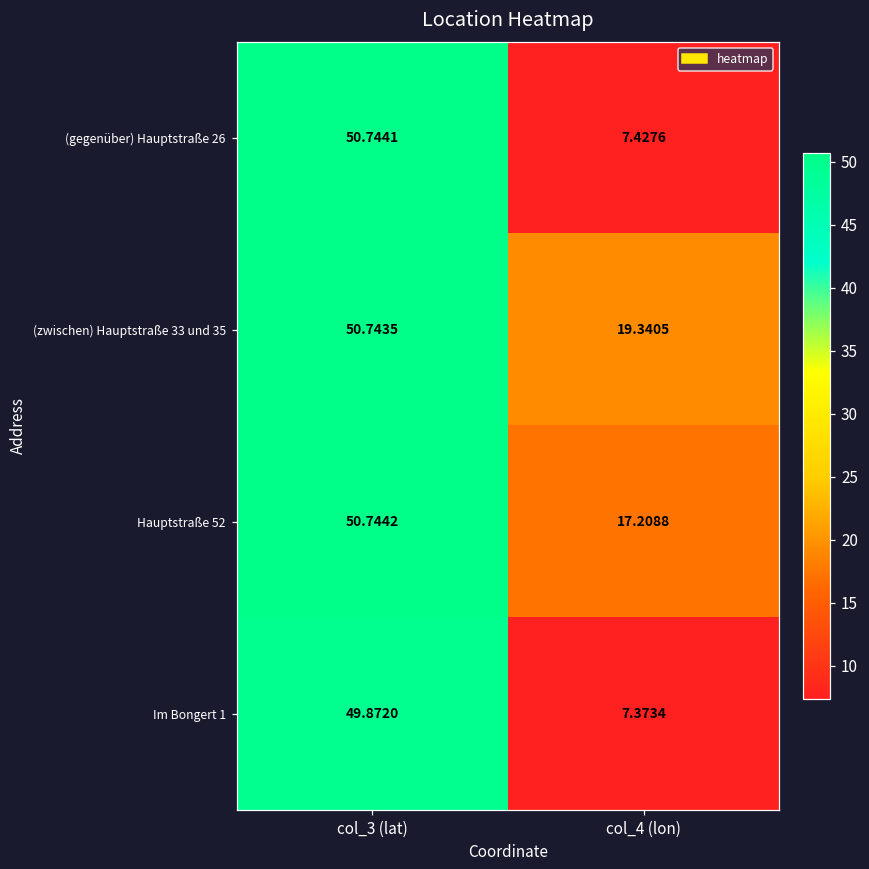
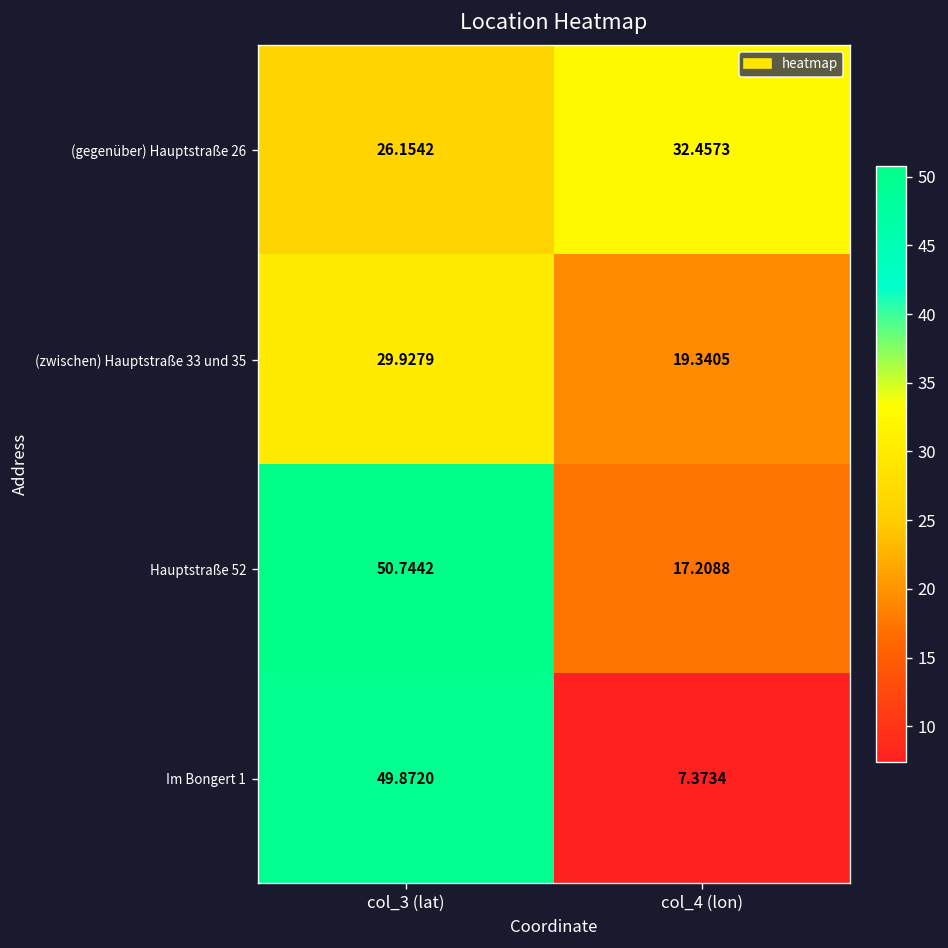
(gegenüber) Hauptstraße 26, col_3 (lat): 50.7441 -> 26.1542
(gegenüber) Hauptstraße 26, col_4 (lon): 7.4276 -> 32.4573
(zwischen) Hauptstraße 33 und 35, col_3 (lat): 50.7435 -> 29.9279
